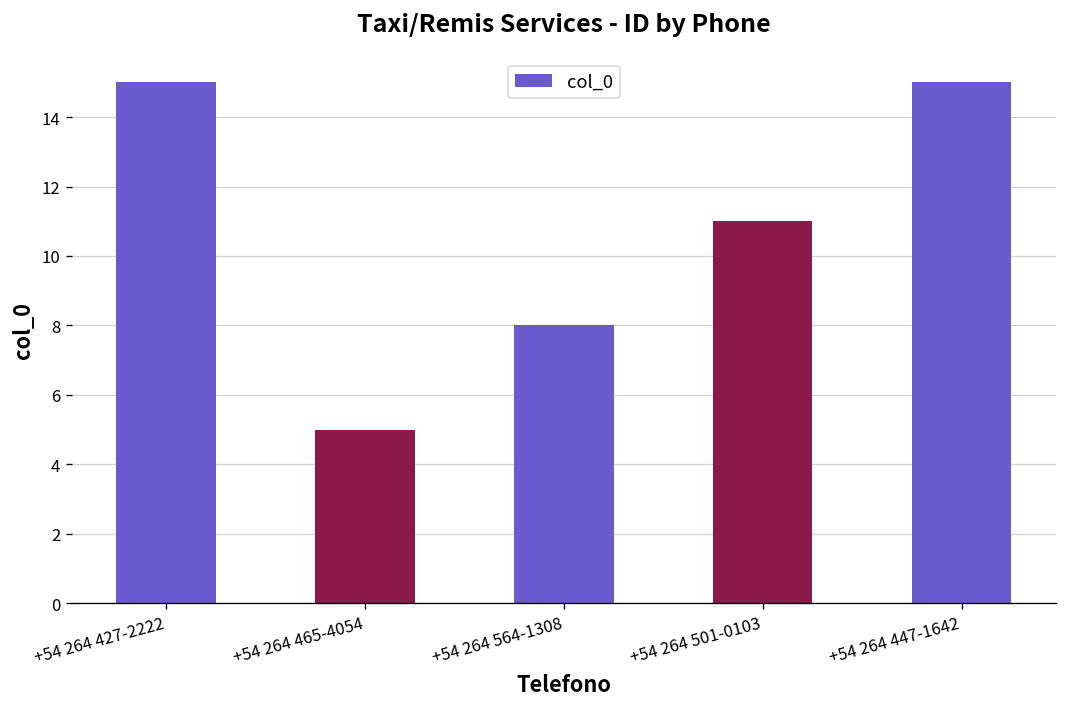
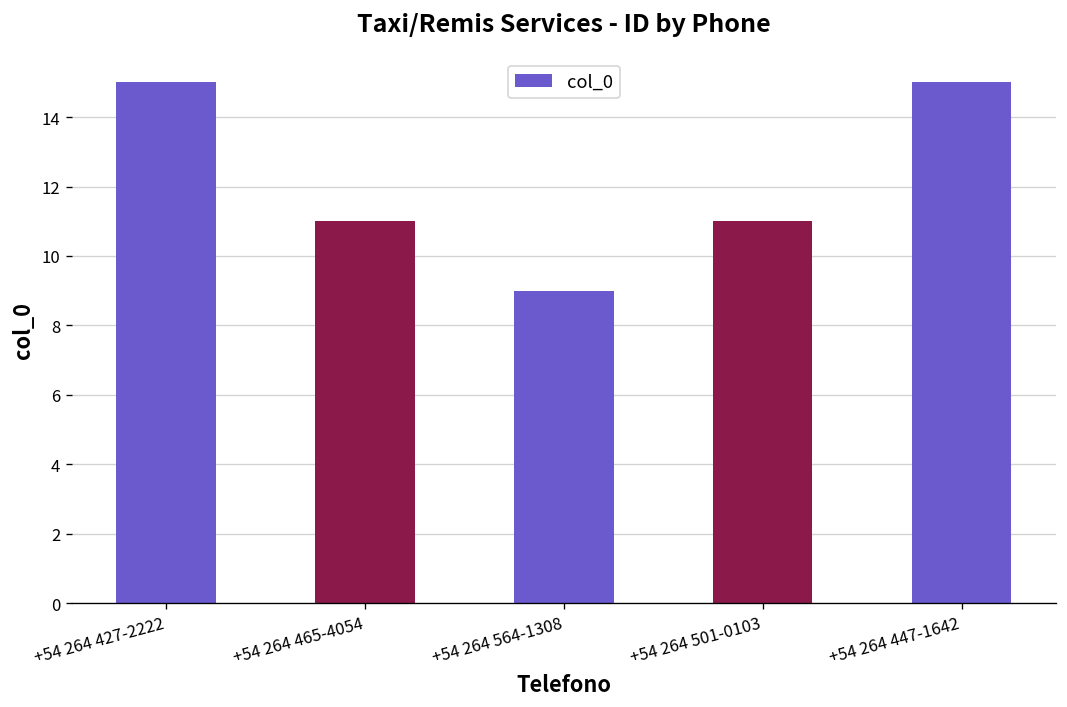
+54 264 465-4054: 5 -> 11
+54 264 564-1308: 8 -> 9
